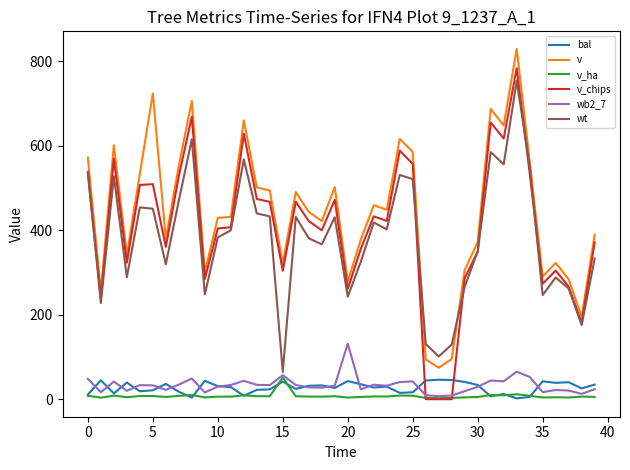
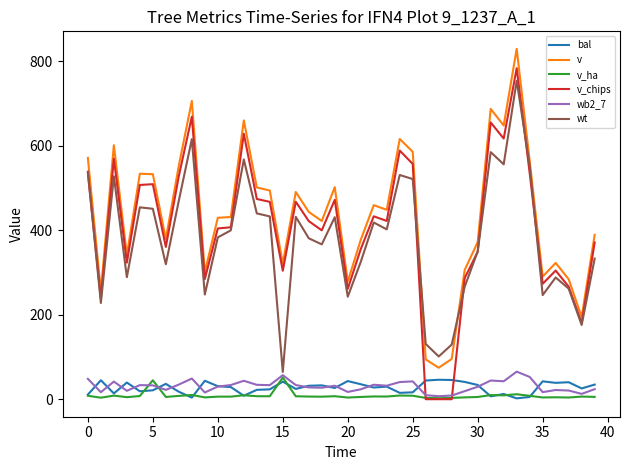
v, 5: 720 -> 530
v_ha, 5: 10 -> 40
wb2_7, 20: 130 -> 20
